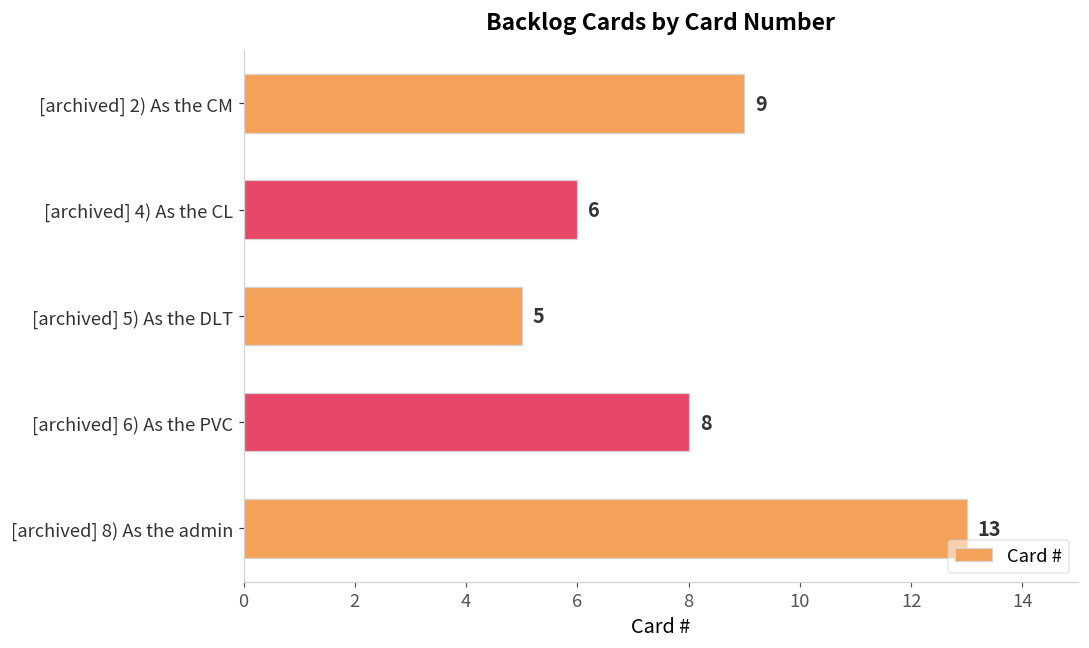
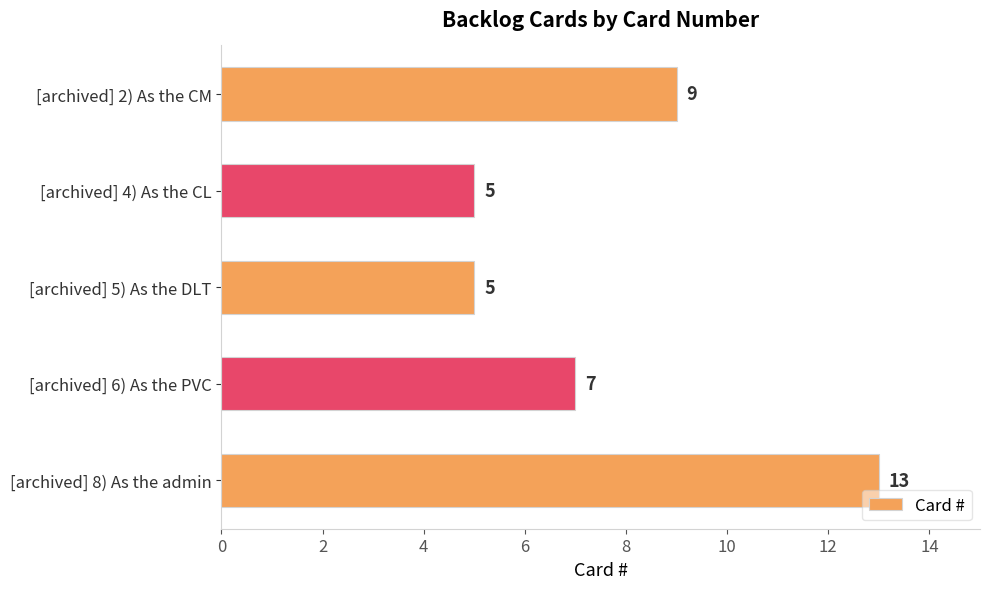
[archived] 4) As the CL: 6 -> 5
[archived] 6) As the PVC: 8 -> 7
